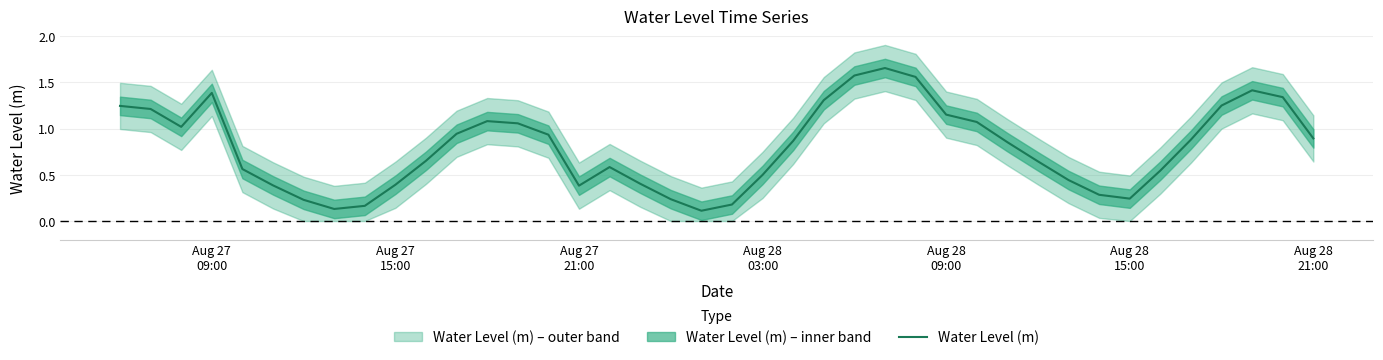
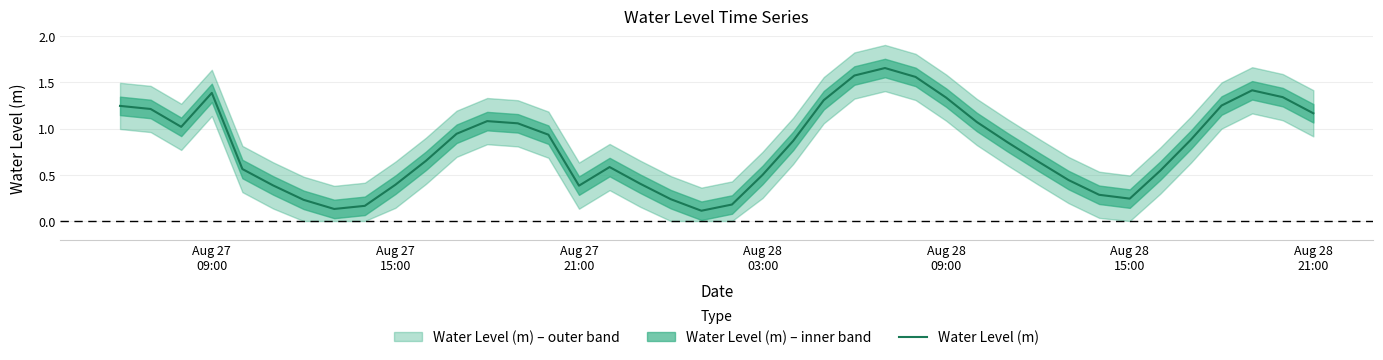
Water Level (m), Aug 28 09:00: 1.2 -> 1.3
Water Level (m), Aug 28 21:00: 0.9 -> 1.2
